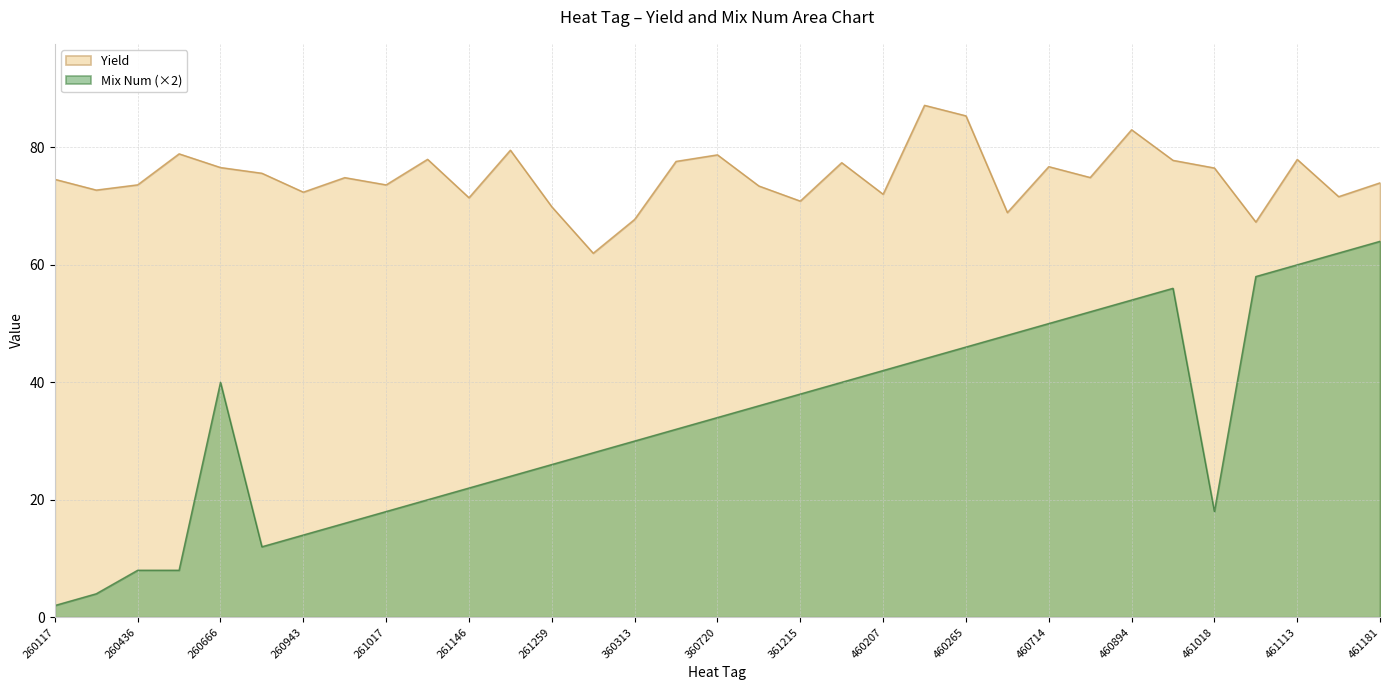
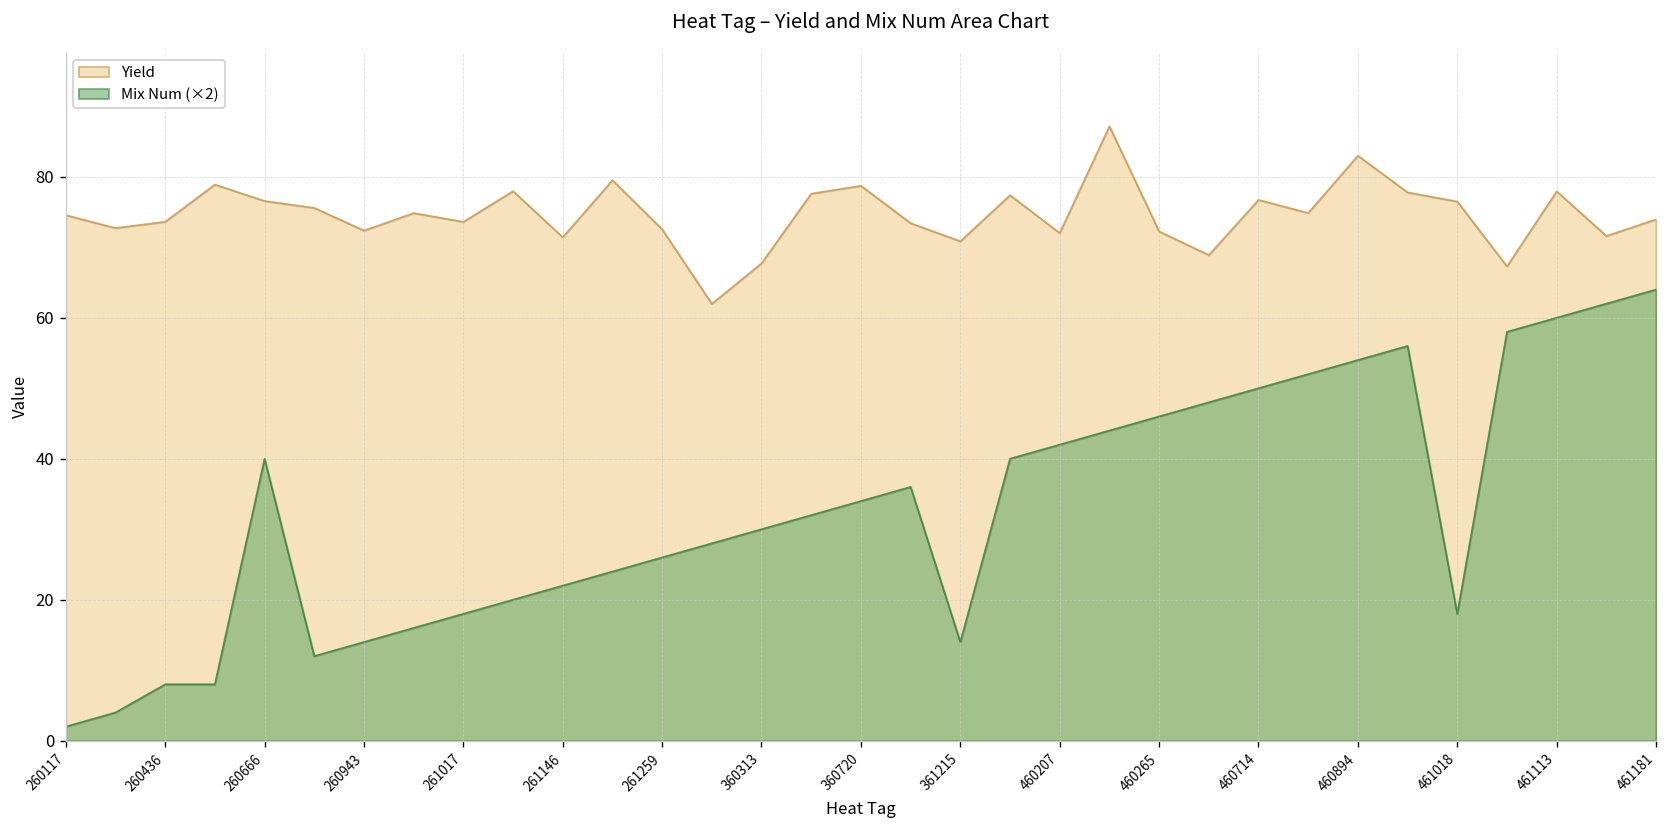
Yield, 261259: 70 -> 73
Mix Num (×2), 361215: 38 -> 14
Yield, 460265: 85 -> 72
